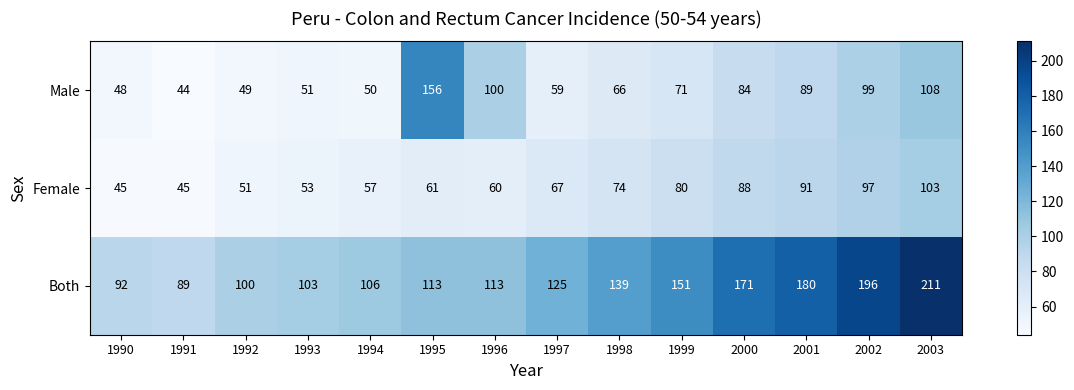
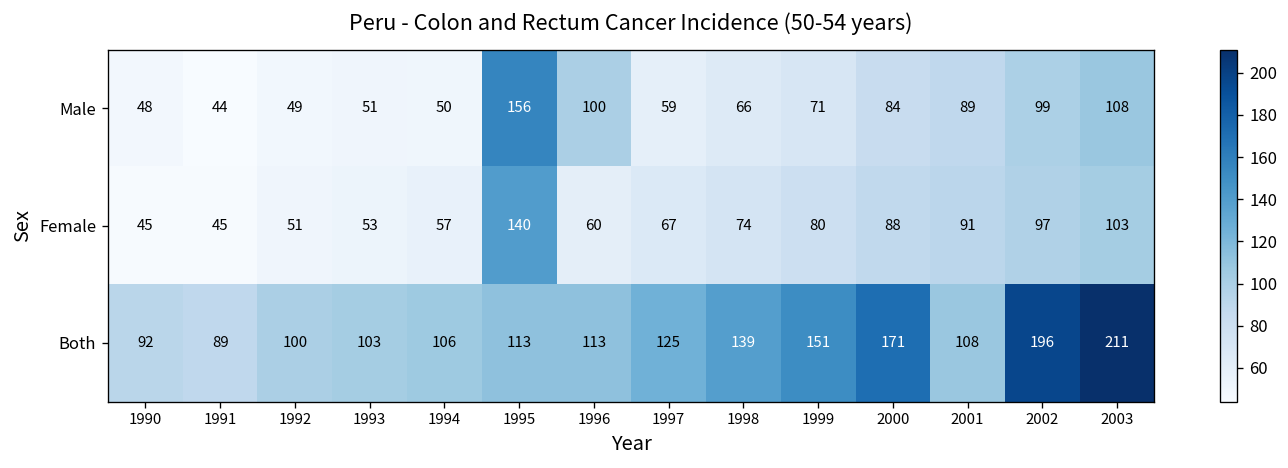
Female, 1995: 61 -> 140
Both, 2001: 180 -> 108
